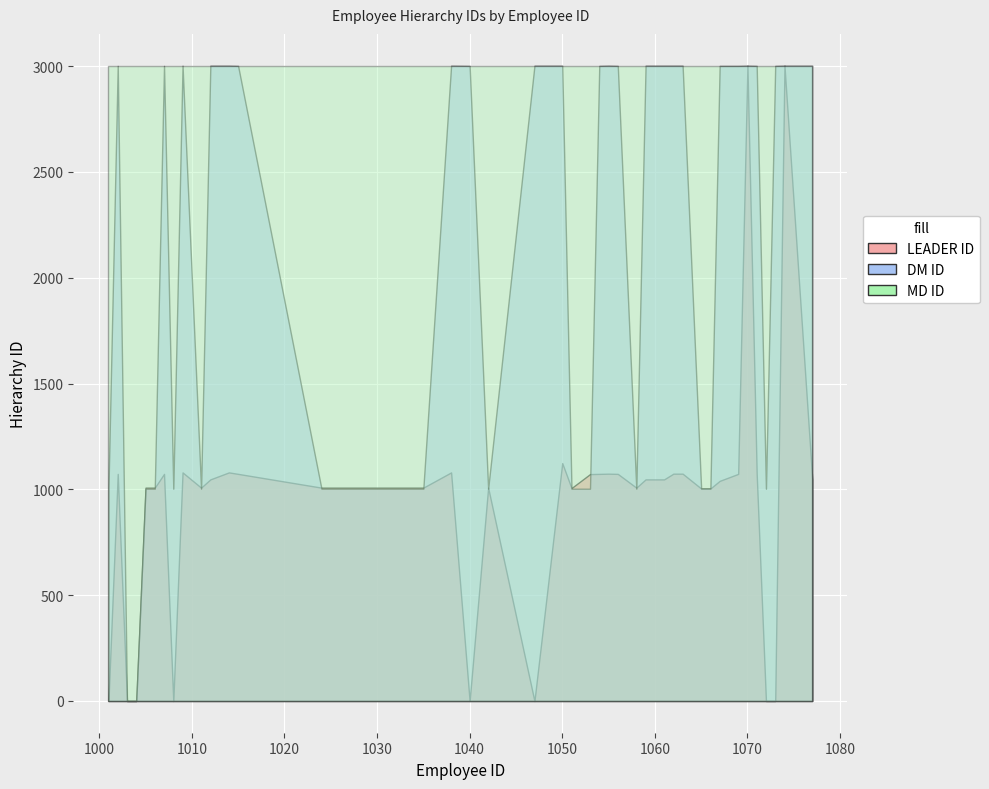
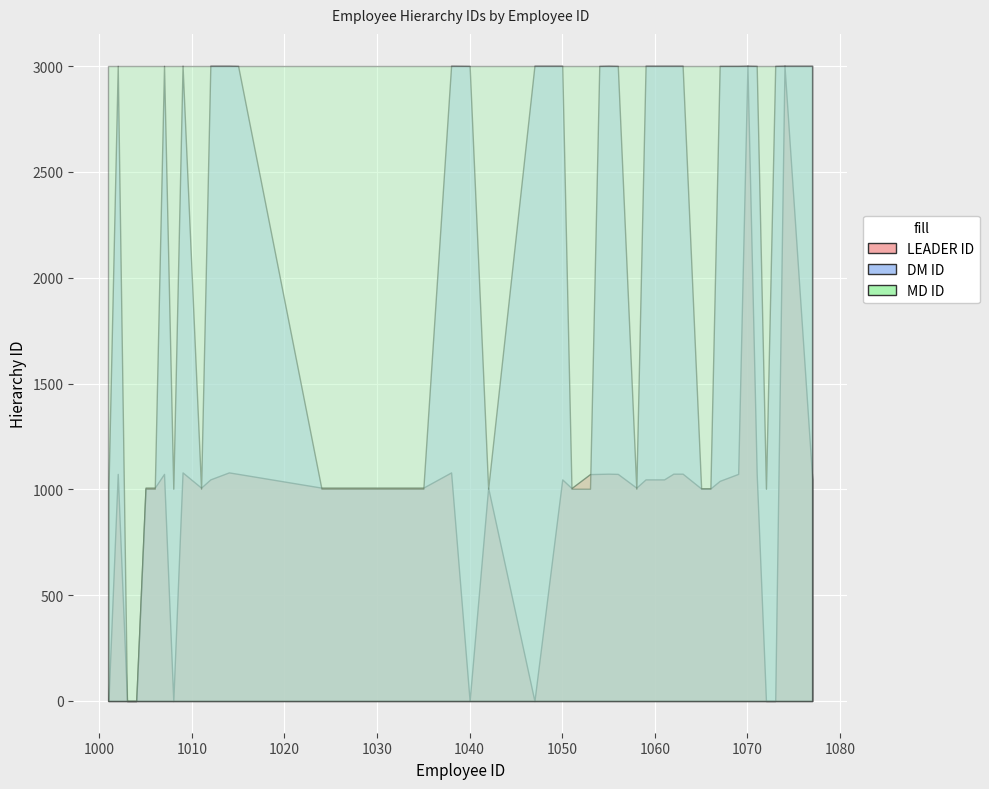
LEADER ID, 1050: 1120 -> 1050
